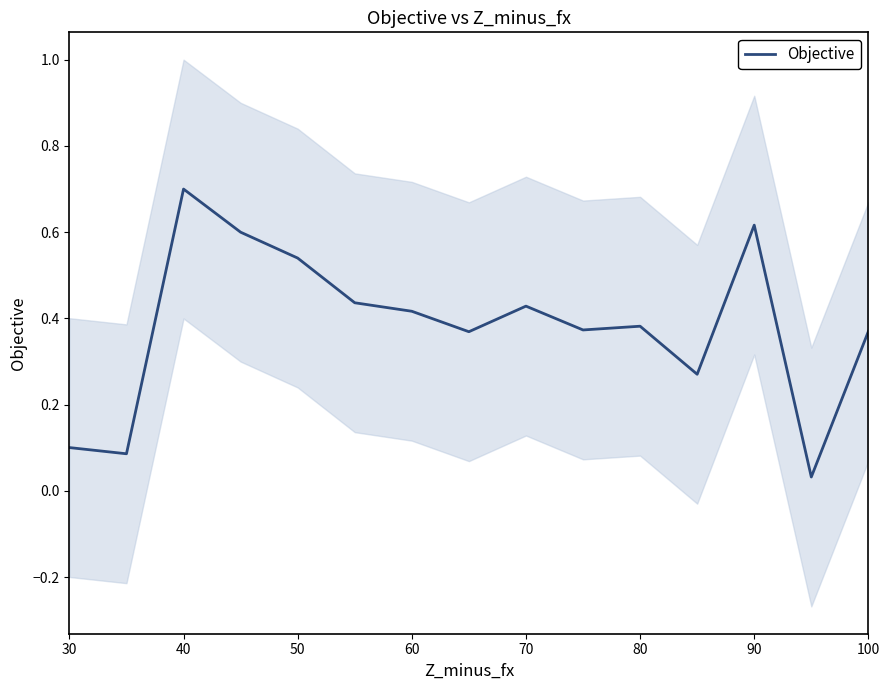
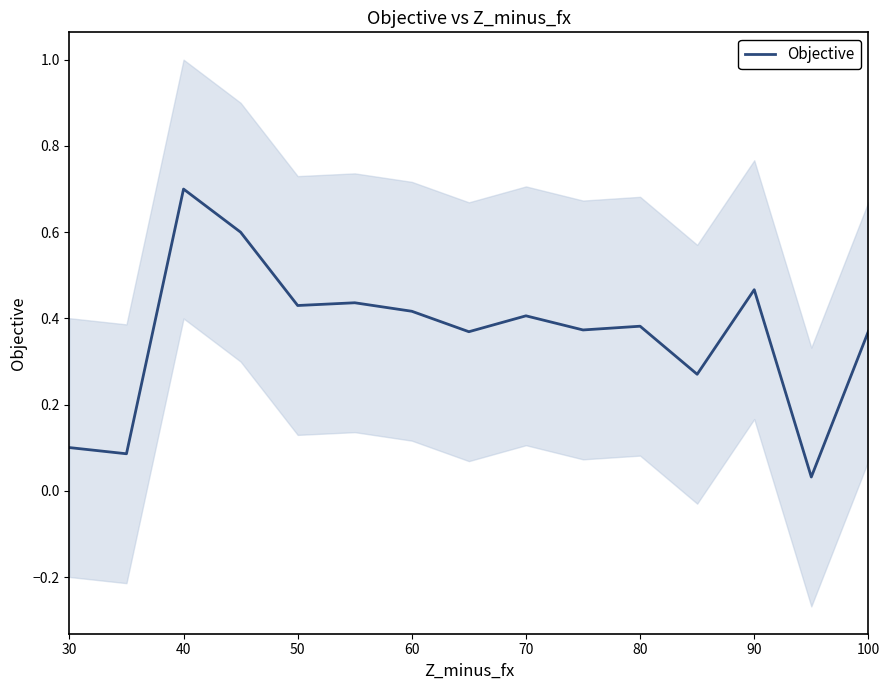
Objective, 50: 0.54 -> 0.43
Objective, 70: 0.43 -> 0.41
Objective, 90: 0.62 -> 0.47
